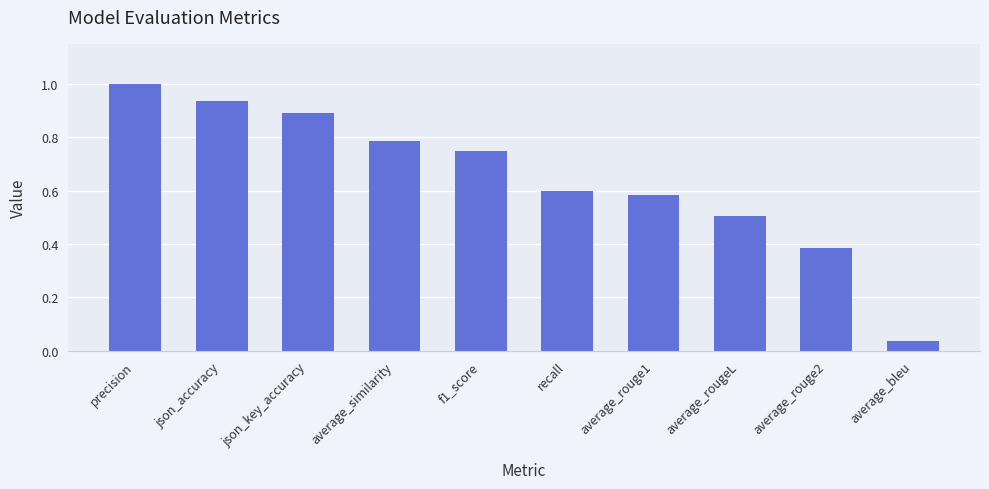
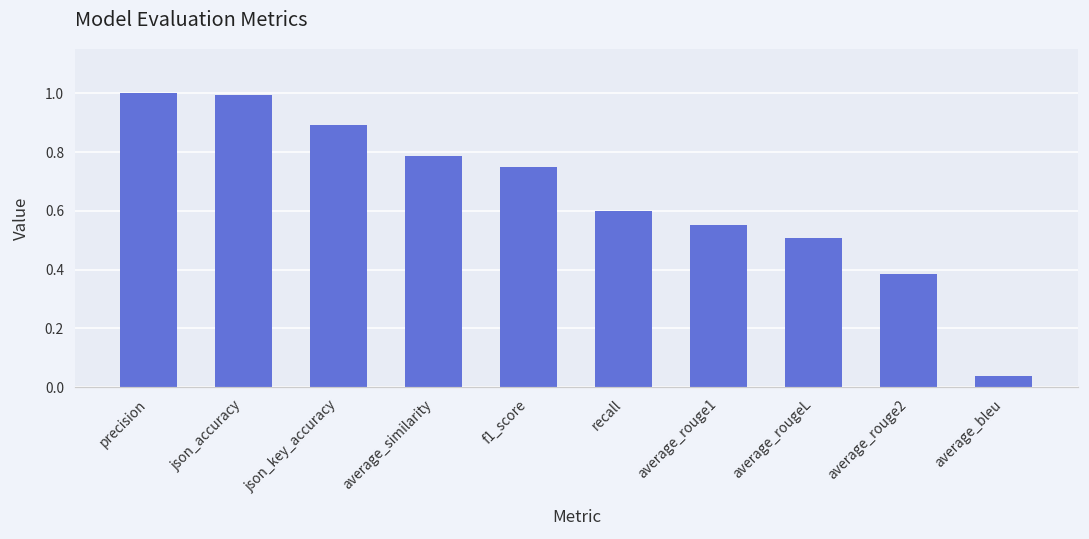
json_accuracy: 0.94 -> 1.00
average_rouge1: 0.58 -> 0.55
